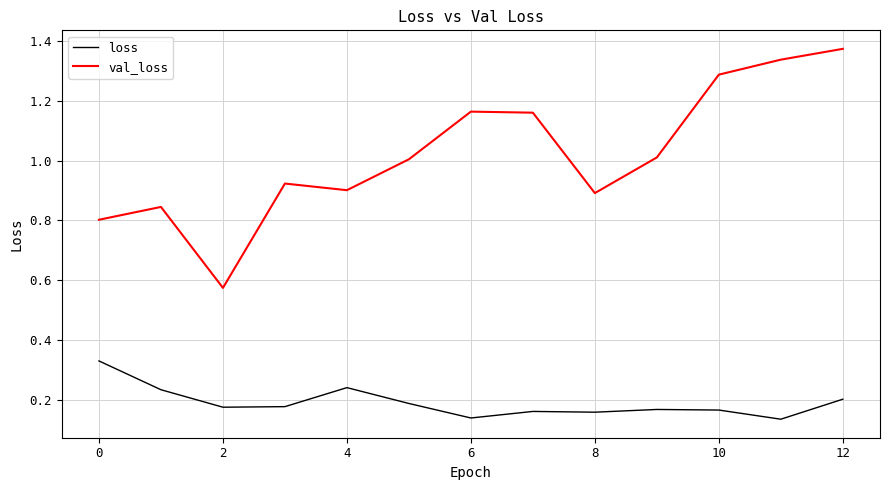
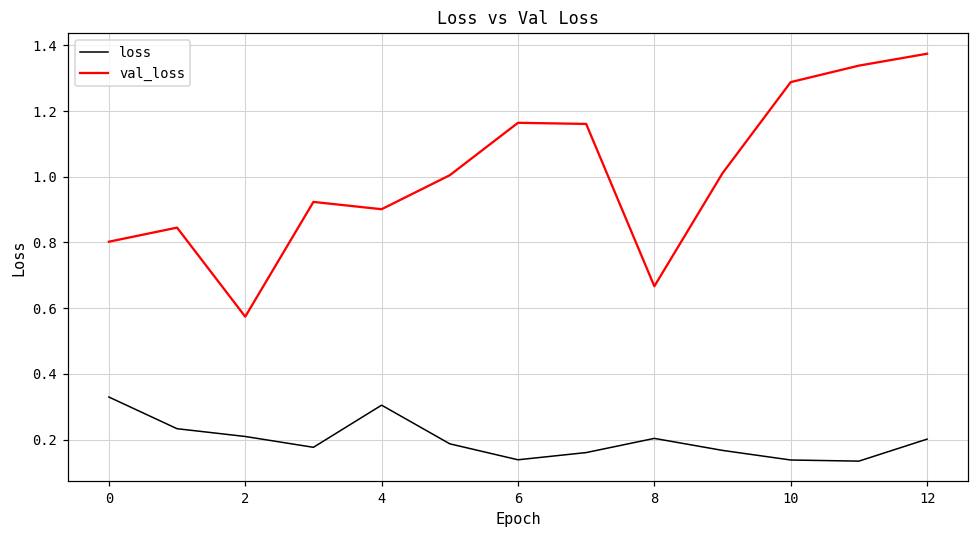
loss, 2: 0.17 -> 0.21
loss, 4: 0.24 -> 0.31
loss, 8: 0.16 -> 0.20
val_loss, 8: 0.89 -> 0.67
loss, 10: 0.17 -> 0.14
